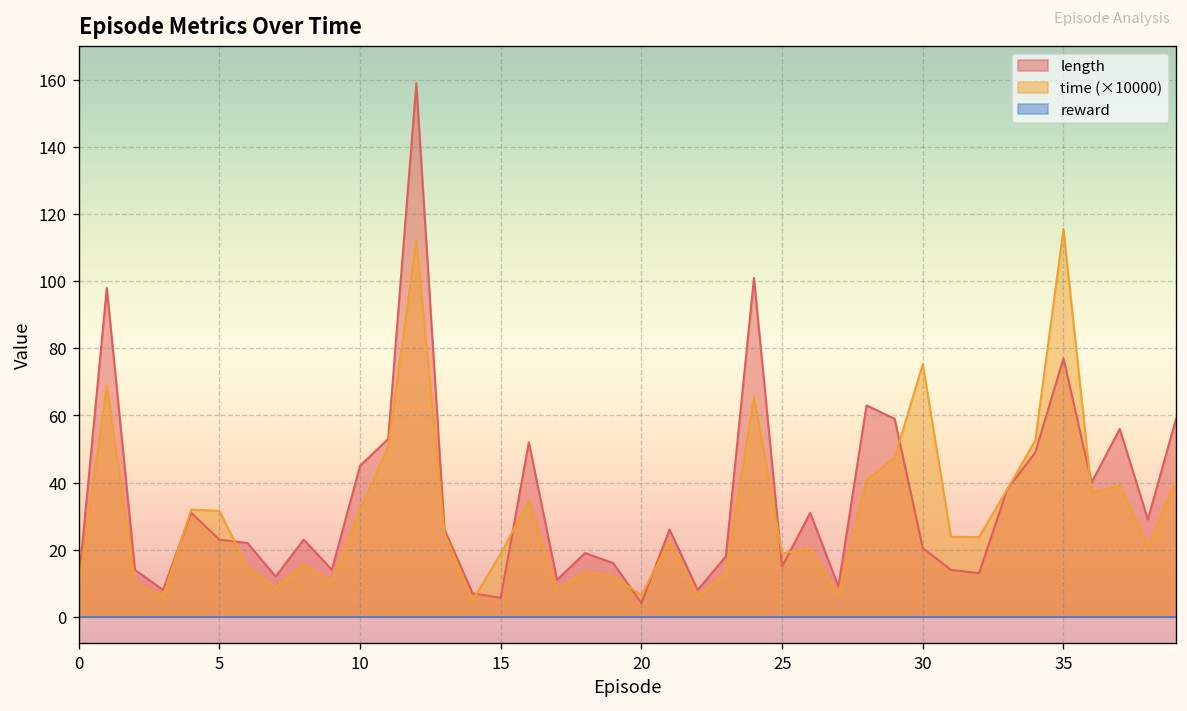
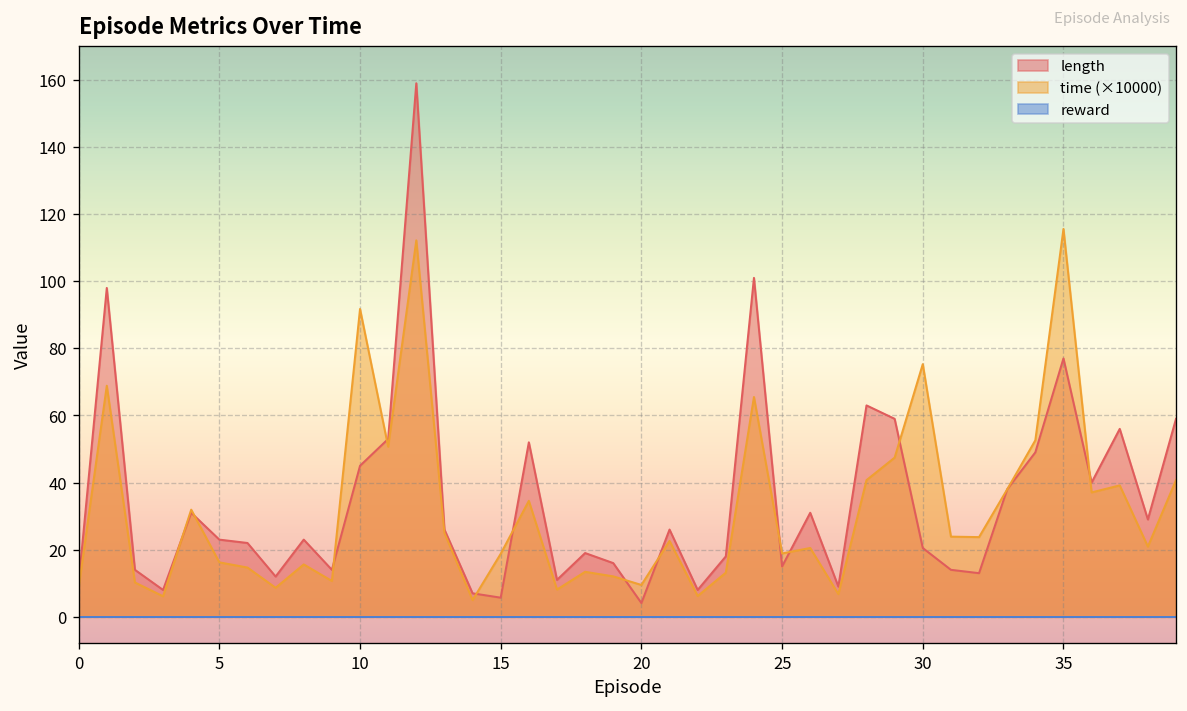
time (×10000), 5: 32 -> 16
time (×10000), 10: 32 -> 92
time (×10000), 20: 6 -> 9
